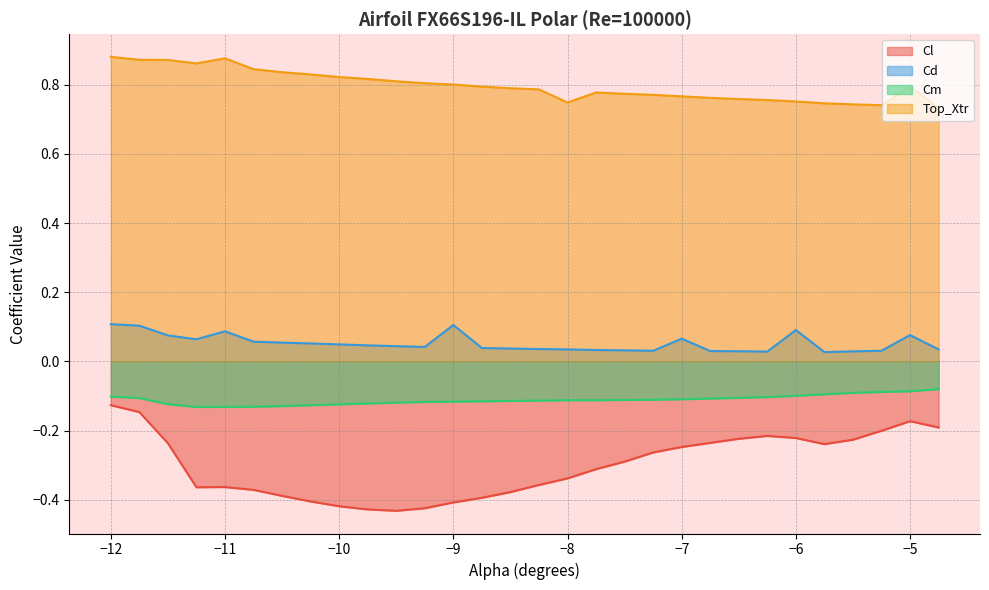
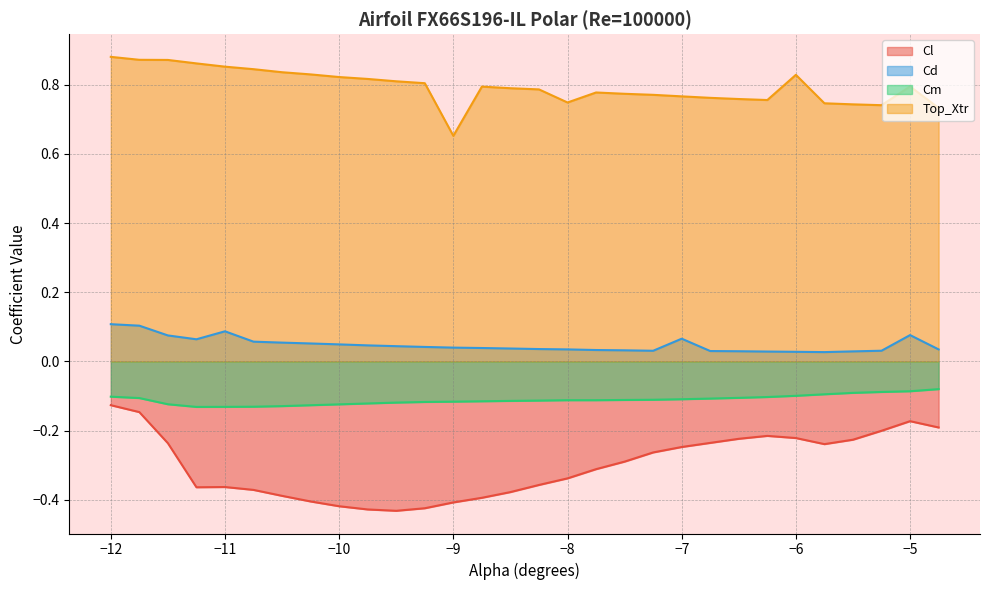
Top_Xtr, −11: 0.88 -> 0.85
Cd, −9: 0.11 -> 0.04
Top_Xtr, −9: 0.80 -> 0.65
Cd, −6: 0.09 -> 0.03
Top_Xtr, −6: 0.75 -> 0.83
